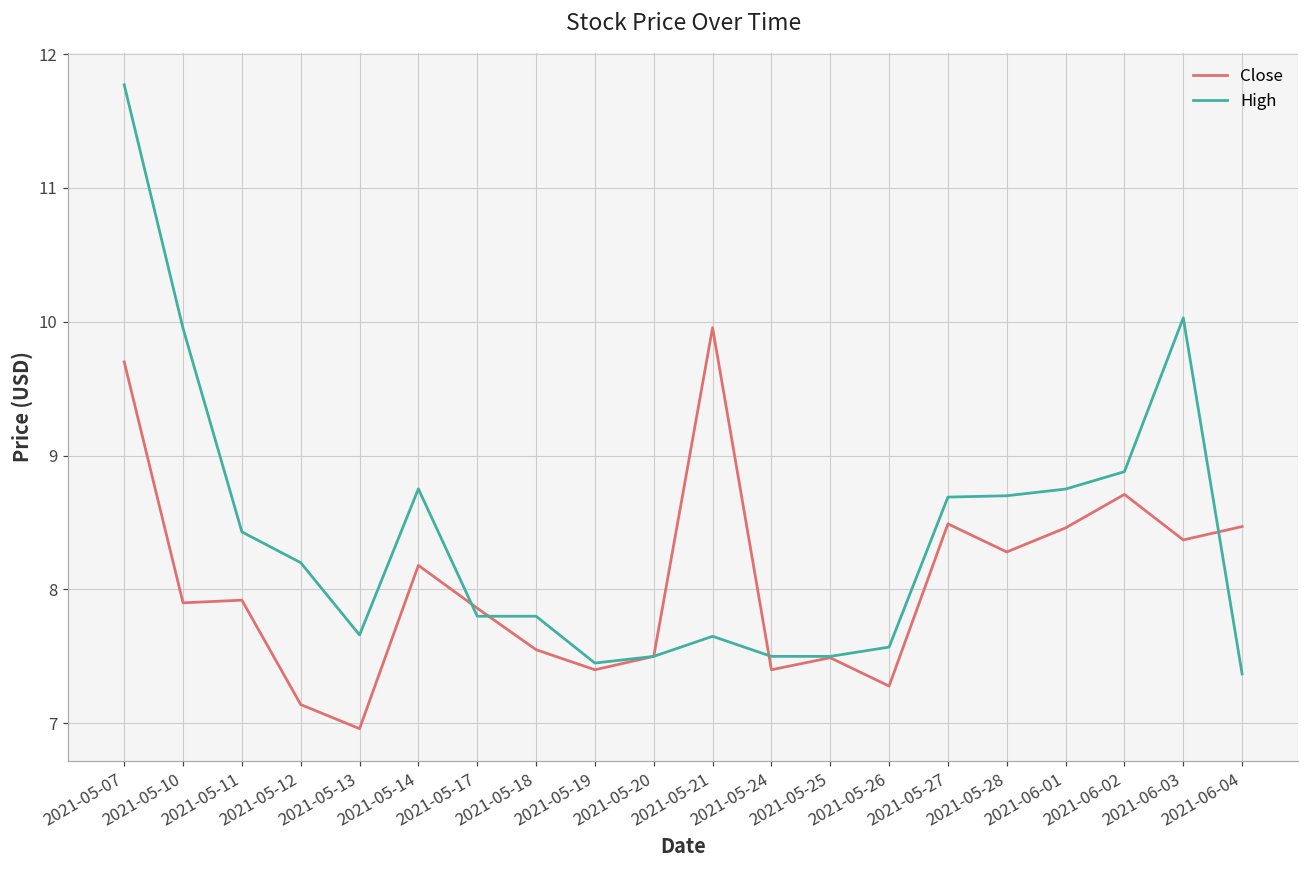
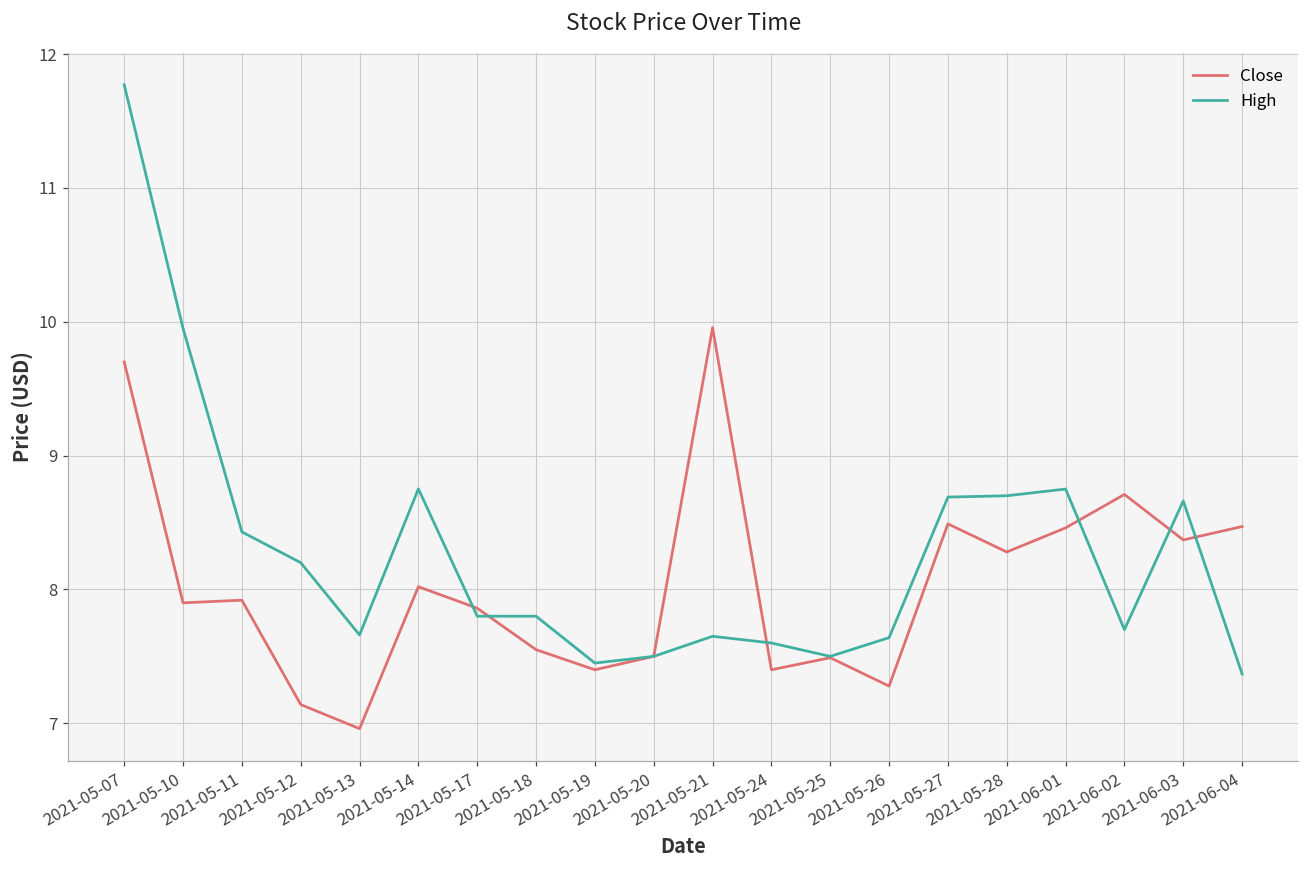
Close, 2021-05-14: 8.18 -> 8.02
High, 2021-05-24: 7.5 -> 7.6
High, 2021-05-26: 7.57 -> 7.64
High, 2021-06-02: 8.88 -> 7.70
High, 2021-06-03: 10.03 -> 8.66
